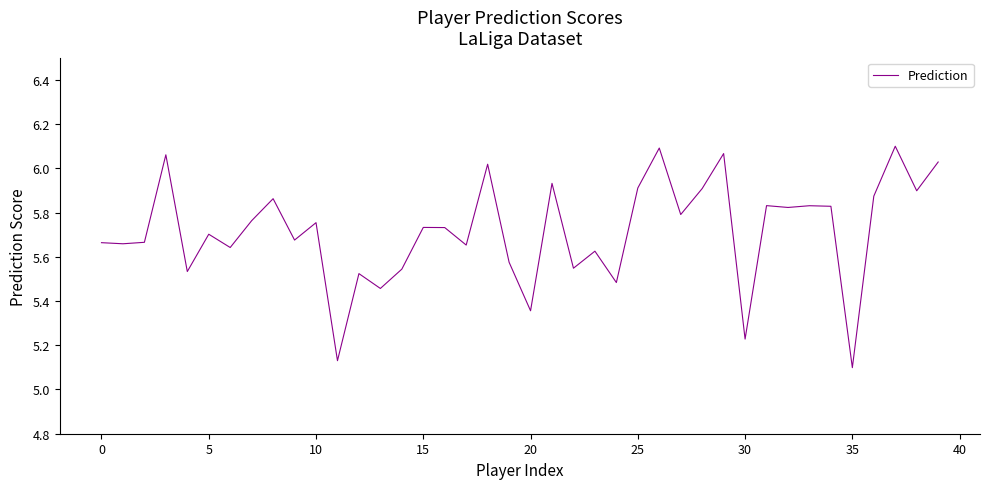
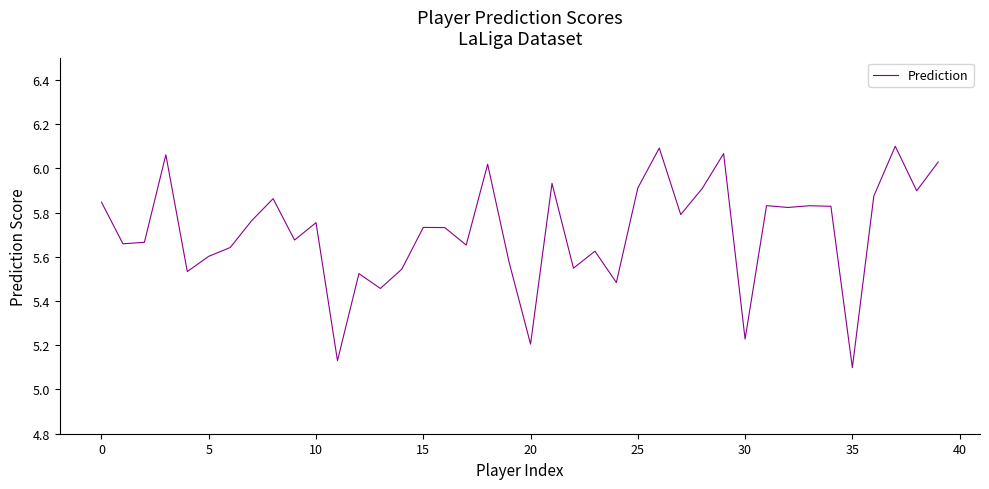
0: 5.66 -> 5.85
5: 5.70 -> 5.60
20: 5.36 -> 5.21
